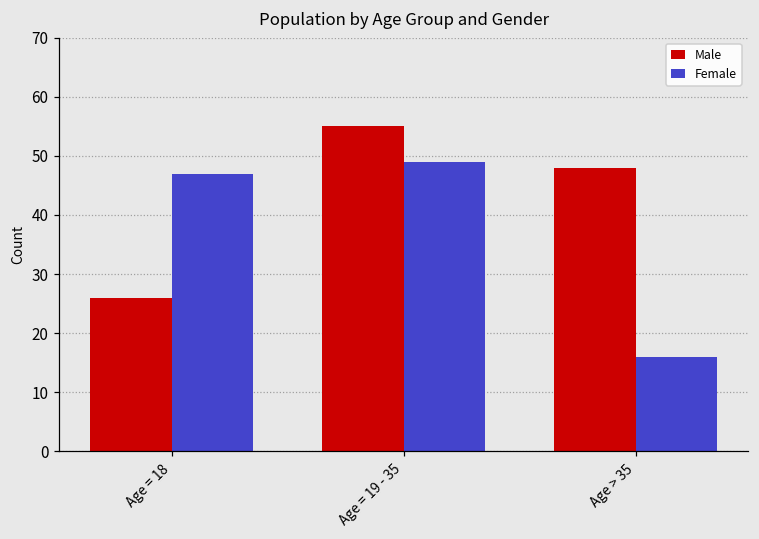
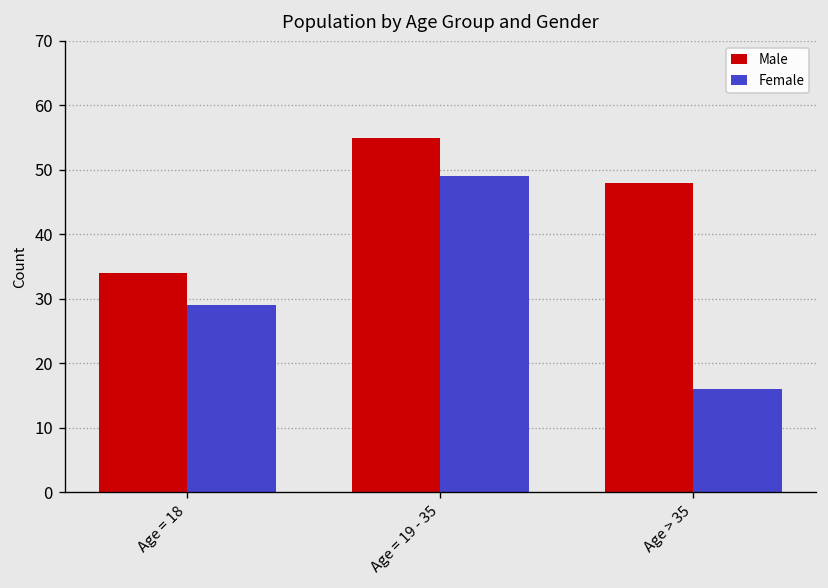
Male, Age = 18: 26 -> 34
Female, Age = 18: 47 -> 29
